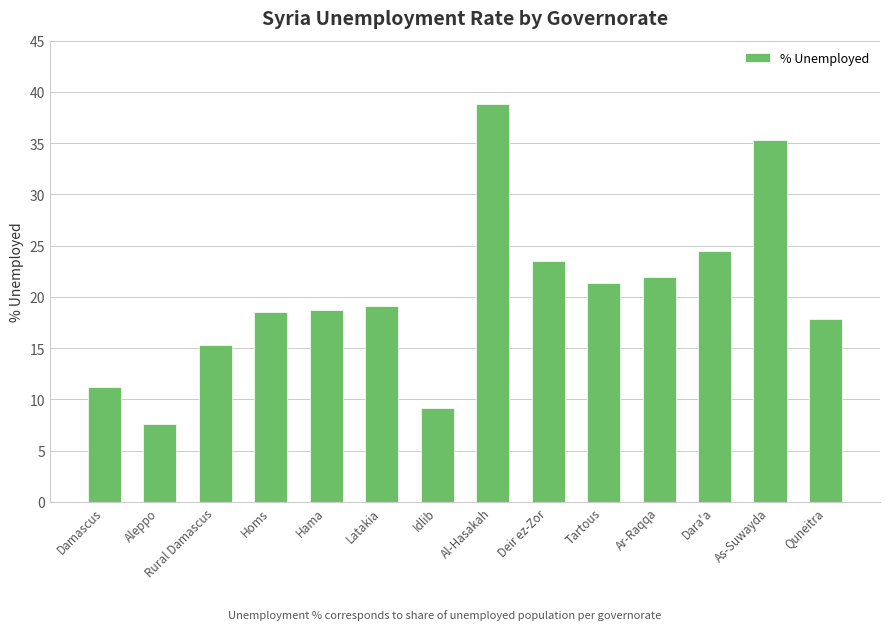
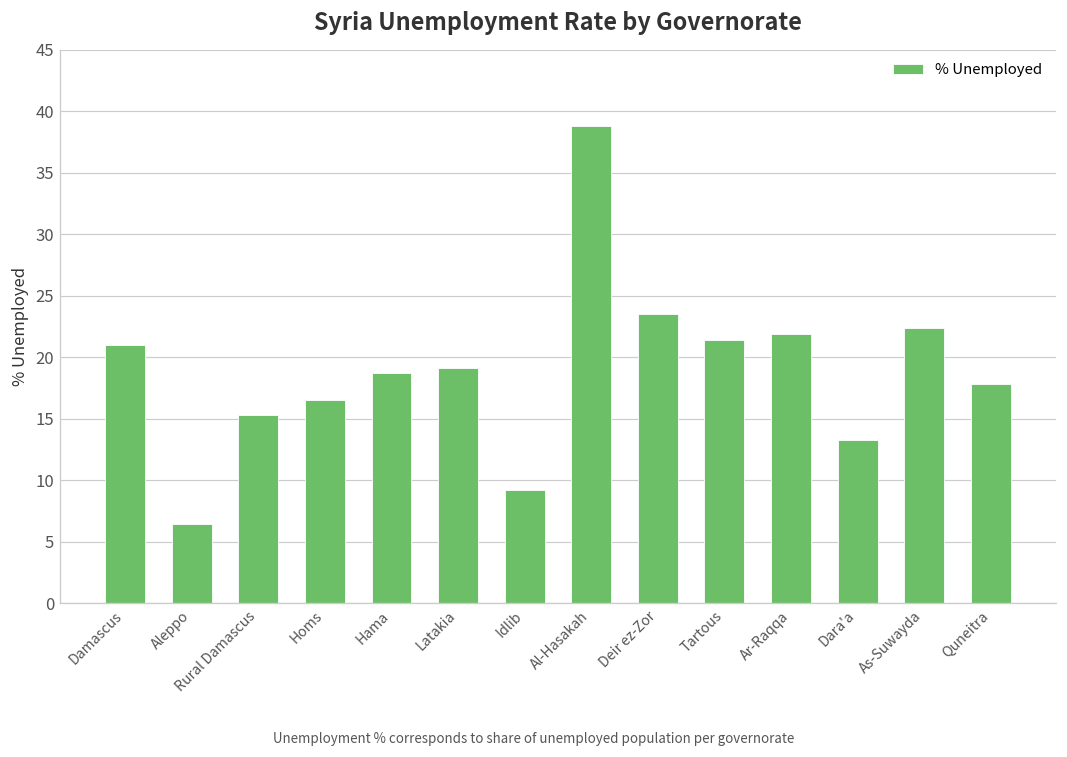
Damascus: 11.2 -> 21.0
Aleppo: 7.6 -> 6.4
Homs: 18.5 -> 16.5
Dara'a: 24.5 -> 13.3
As-Suwayda: 35.3 -> 22.4
